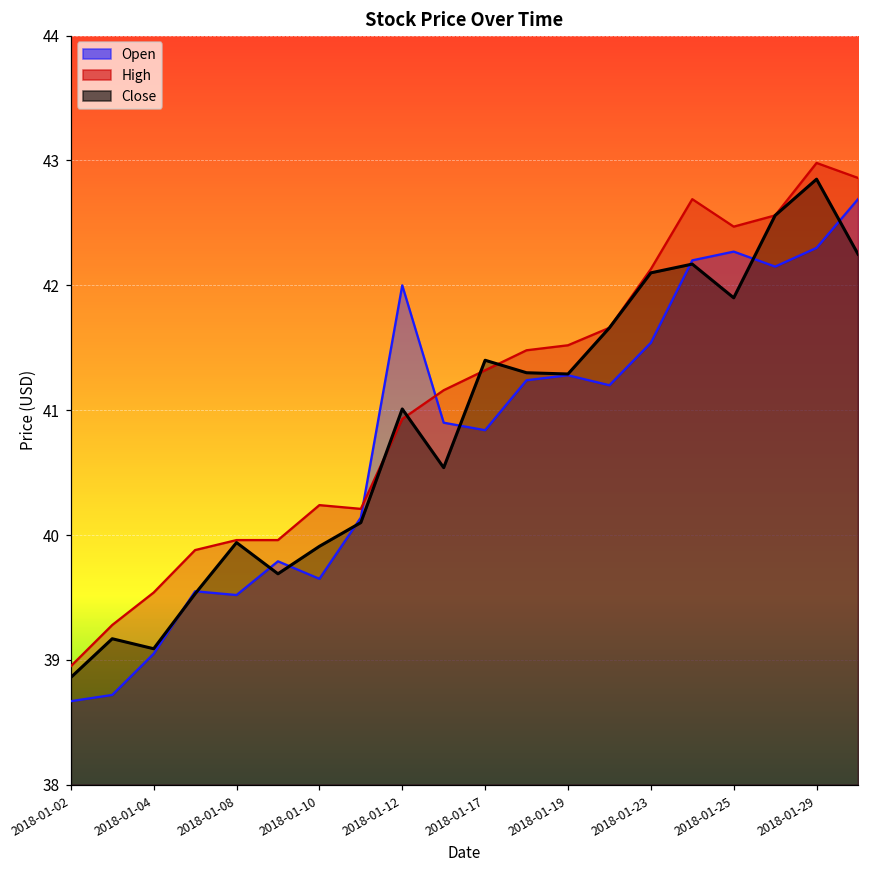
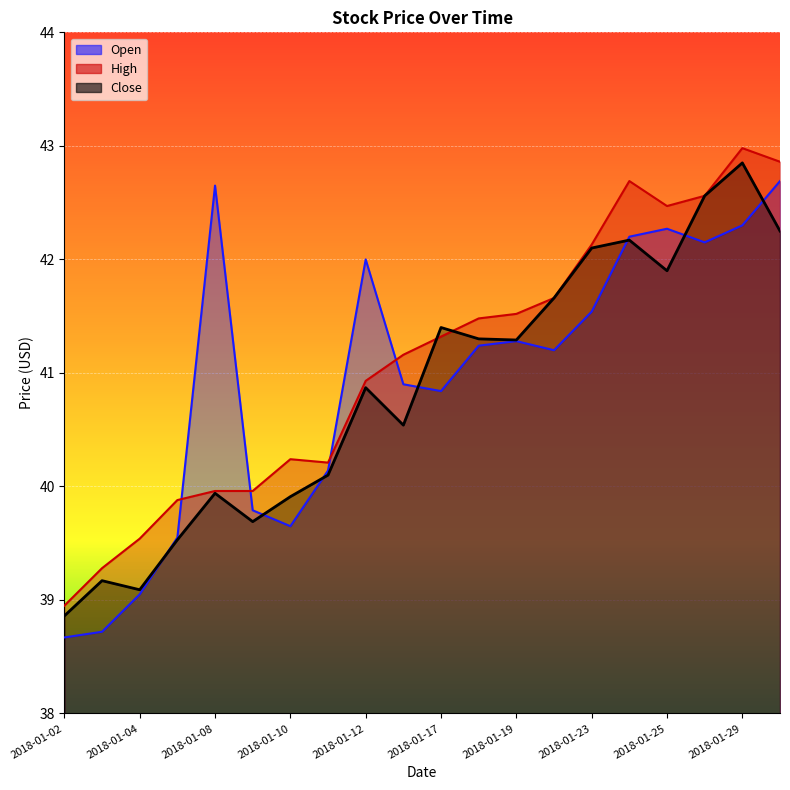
Open, 2018-01-08: 39.52 -> 42.65
Close, 2018-01-12: 41.01 -> 40.87
